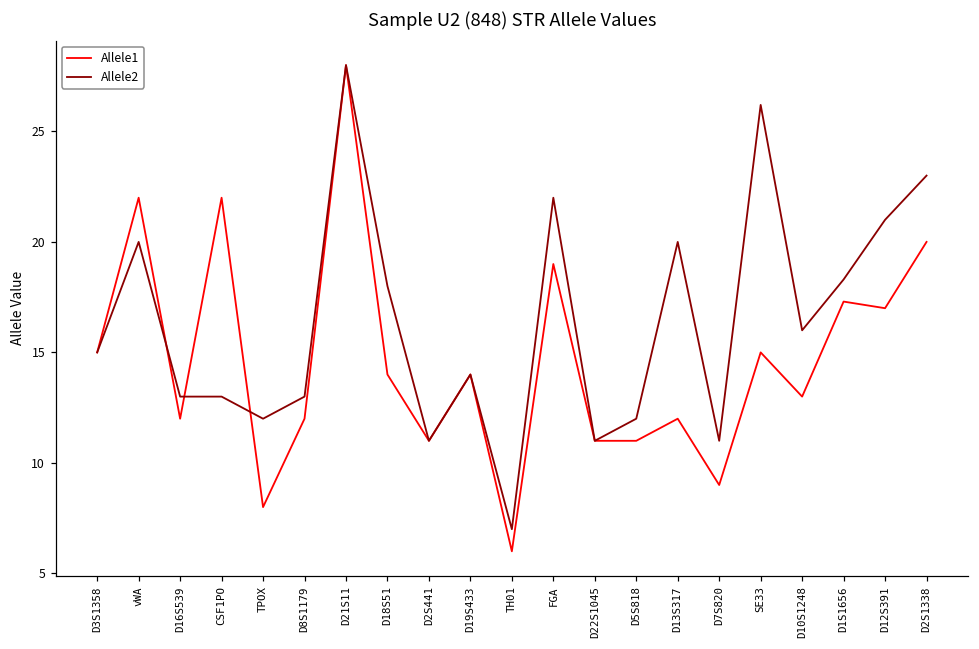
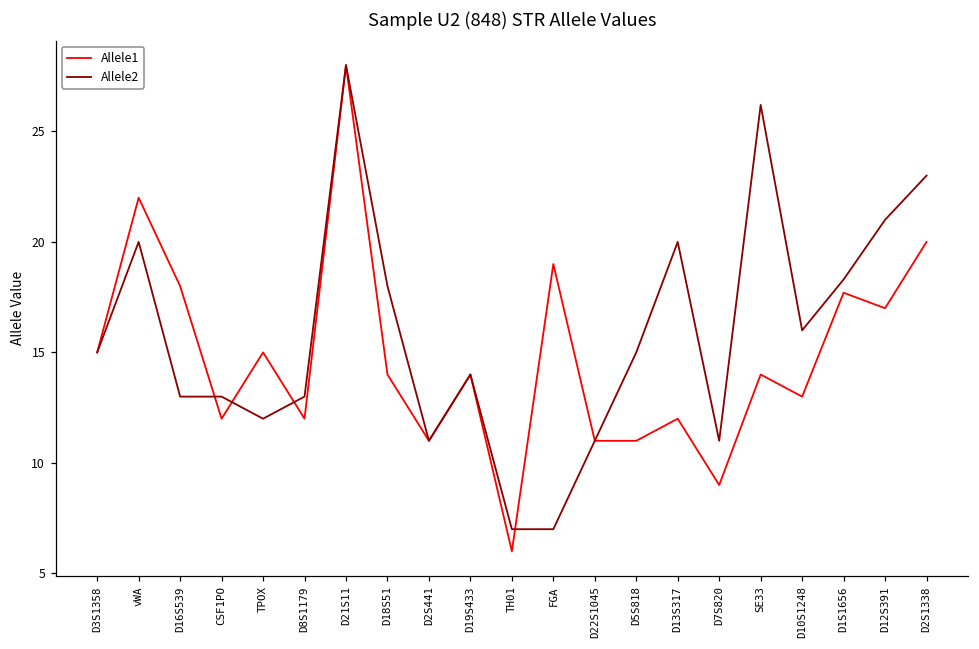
Allele1, D16S539: 12 -> 18
Allele1, CSF1PO: 22 -> 12
Allele1, TPOX: 8 -> 15
Allele2, FGA: 22 -> 7
Allele2, D5S818: 12 -> 15
Allele1, SE33: 15 -> 14
Allele1, D1S1656: 17.3 -> 17.7
